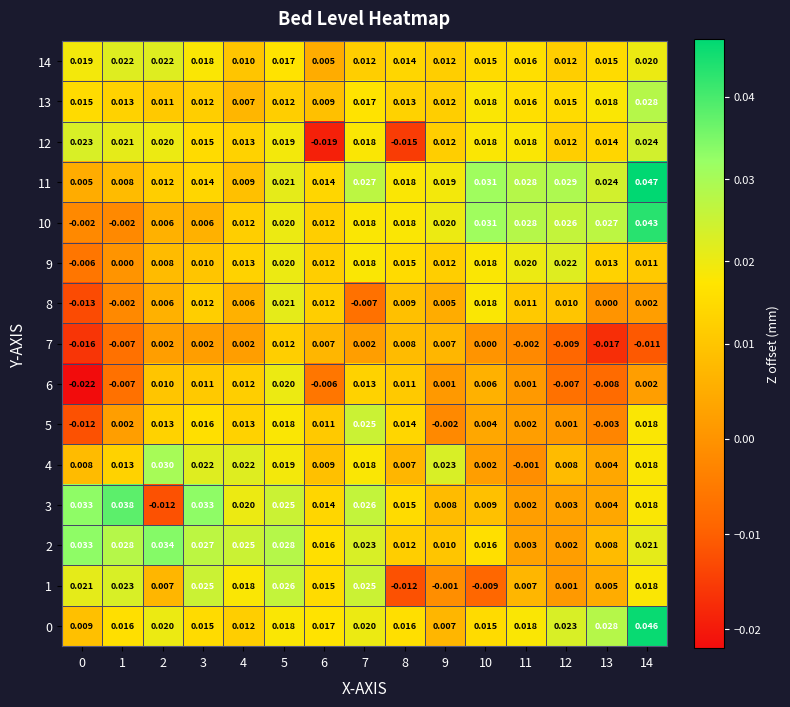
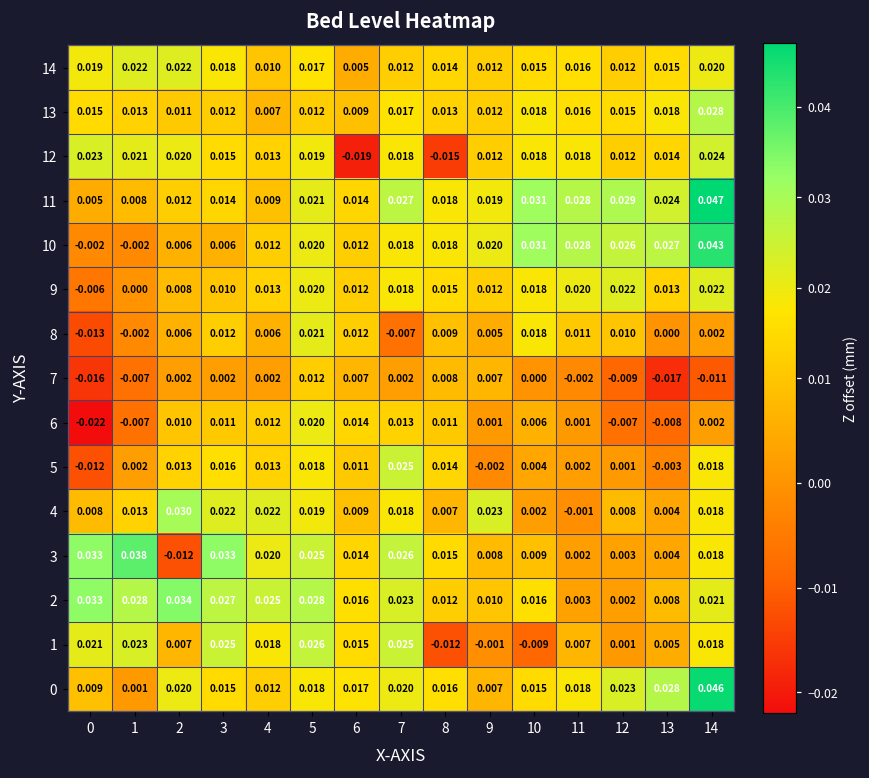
9, 14: 0.011 -> 0.022
6, 6: -0.006 -> 0.014
0, 1: 0.016 -> 0.001
